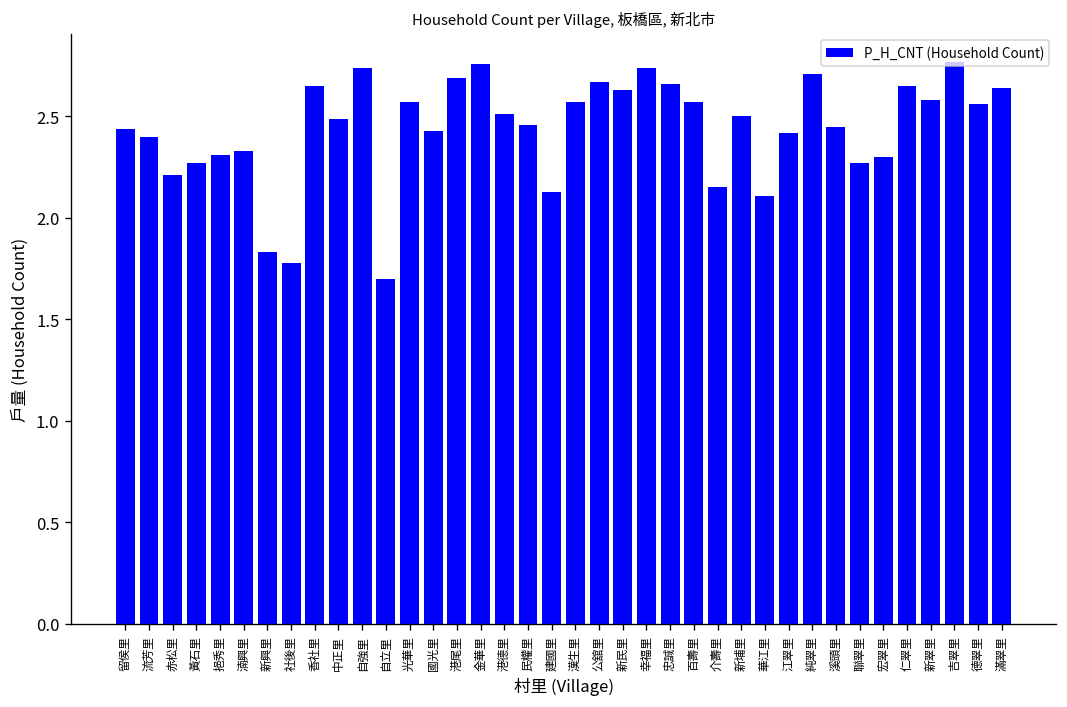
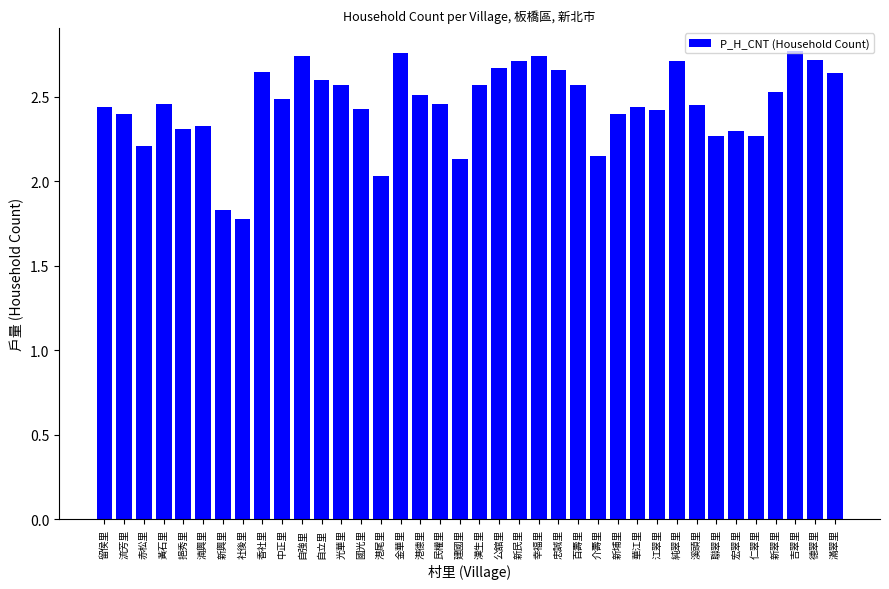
黃石里: 2.27 -> 2.46
自立里: 1.7 -> 2.6
港尾里: 2.69 -> 2.03
新民里: 2.63 -> 2.71
新埔里: 2.5 -> 2.4
華江里: 2.11 -> 2.44
仁翠里: 2.65 -> 2.27
新翠里: 2.58 -> 2.53
德翠里: 2.56 -> 2.72
